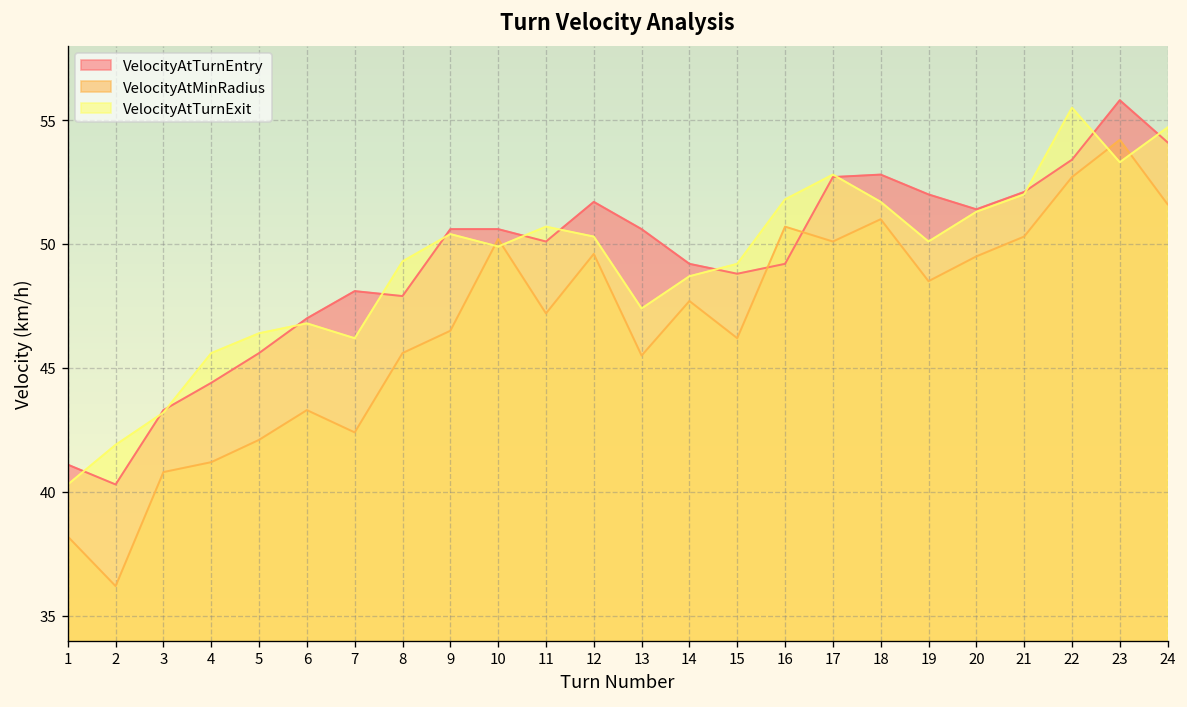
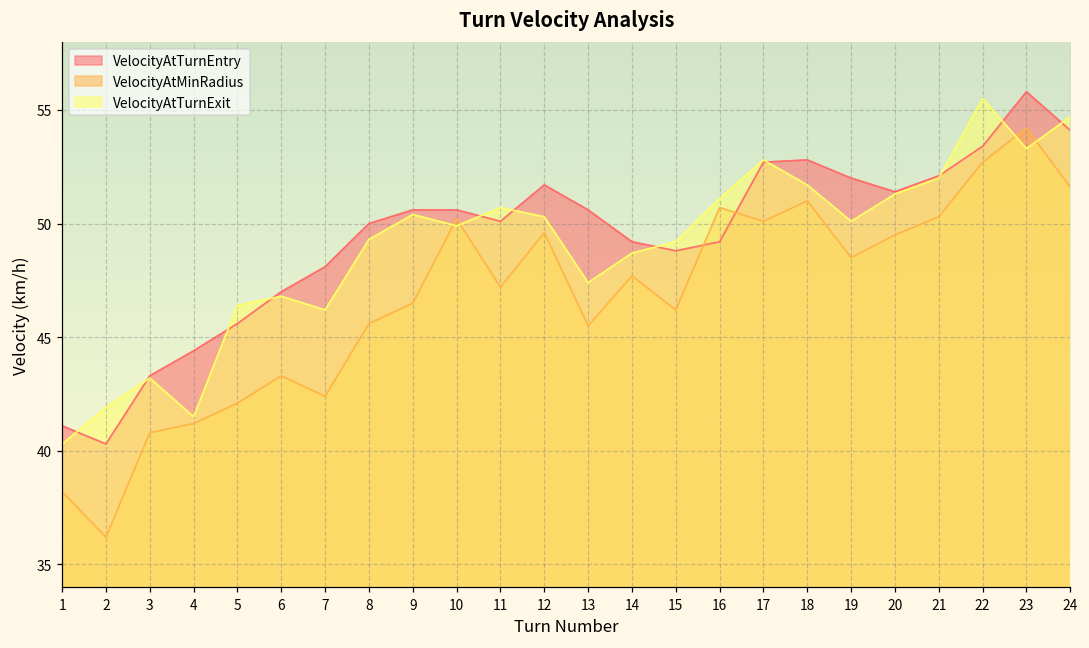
VelocityAtTurnExit, 4: 45.6 -> 41.5
VelocityAtTurnEntry, 8: 47.9 -> 50.0
VelocityAtTurnExit, 16: 51.8 -> 51.1
